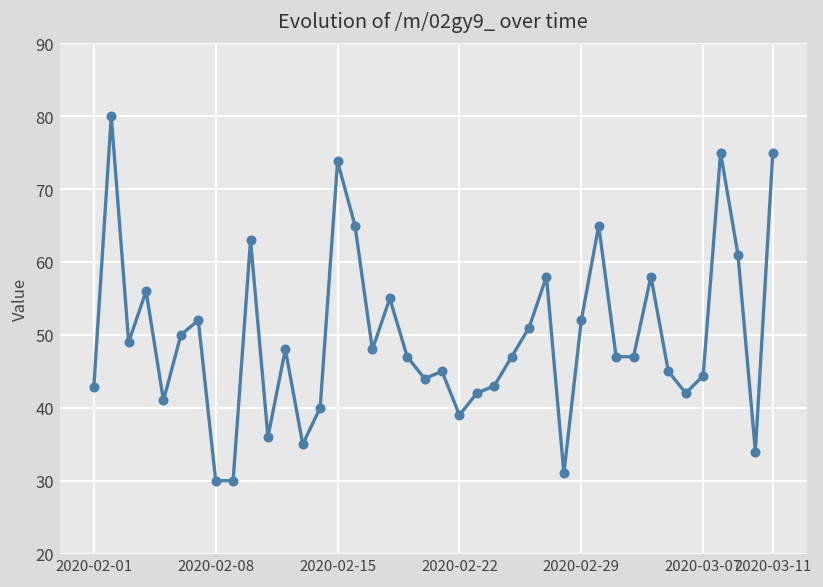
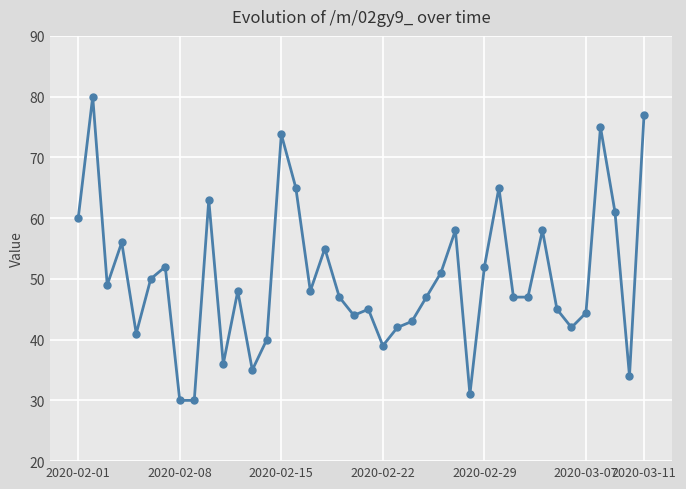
2020-02-01: 43 -> 60
2020-03-11: 75 -> 77
